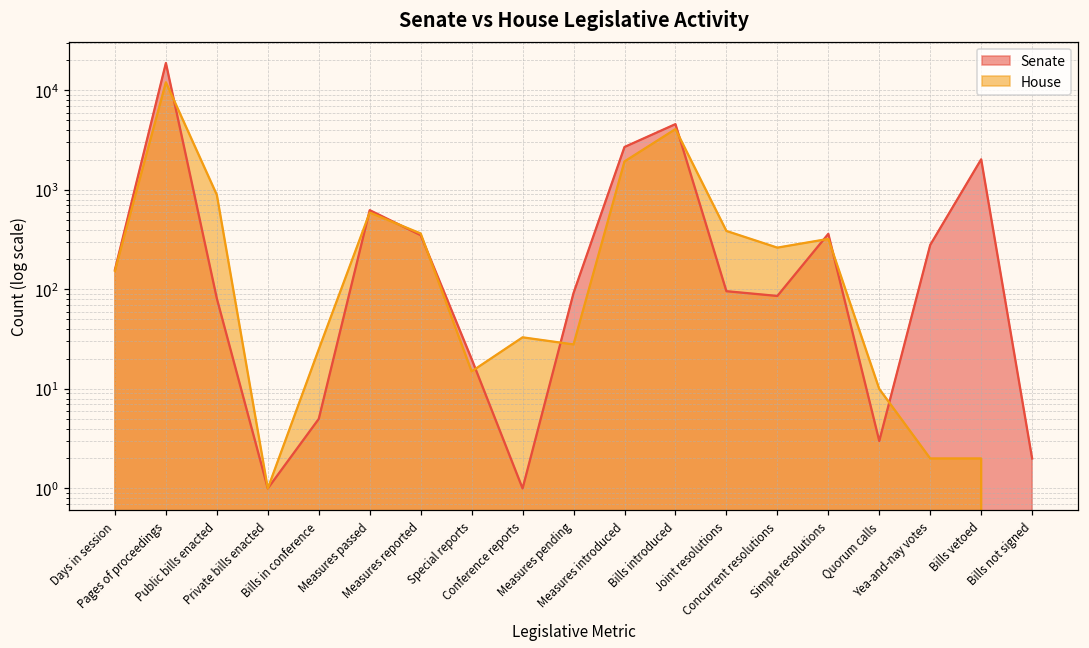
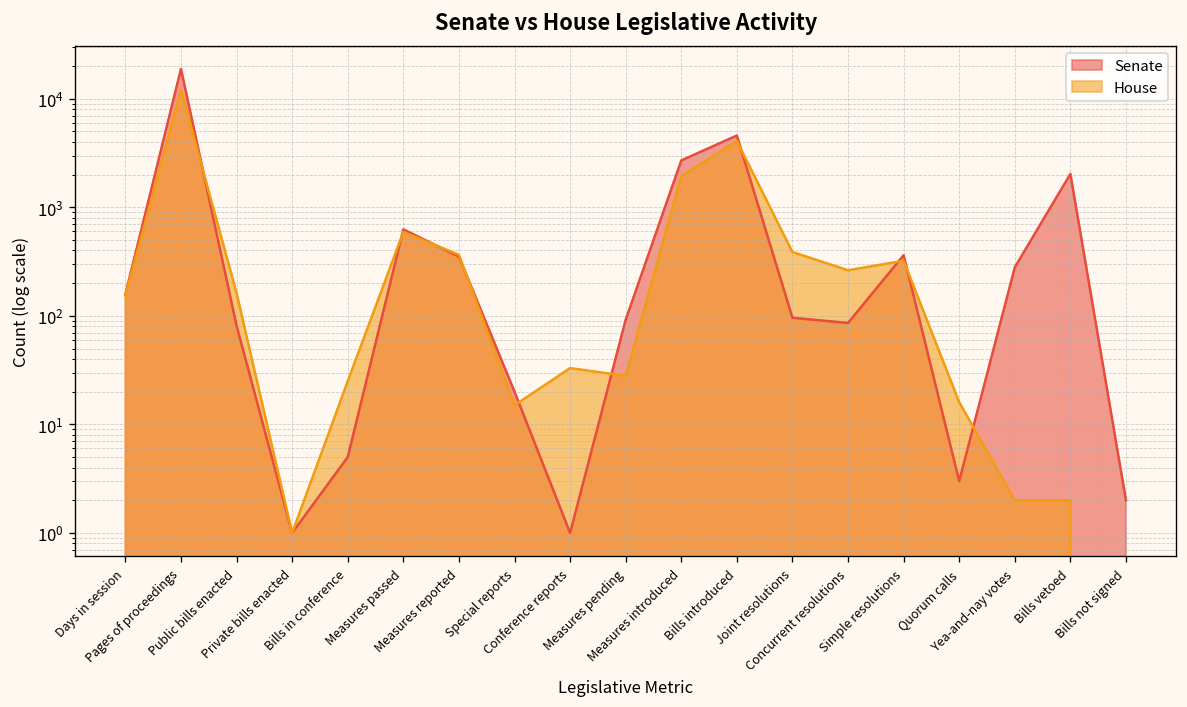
House, Public bills enacted: 900 -> 160
House, Quorum calls: 10 -> 16
